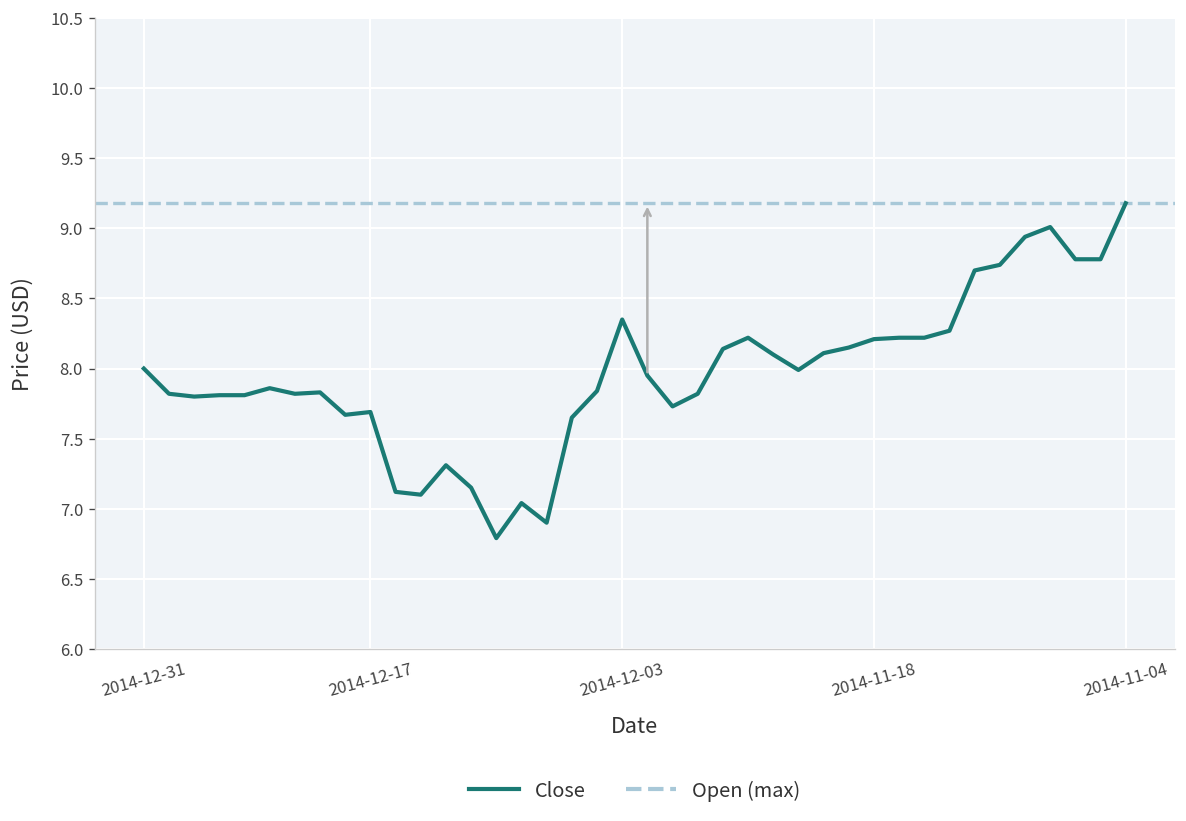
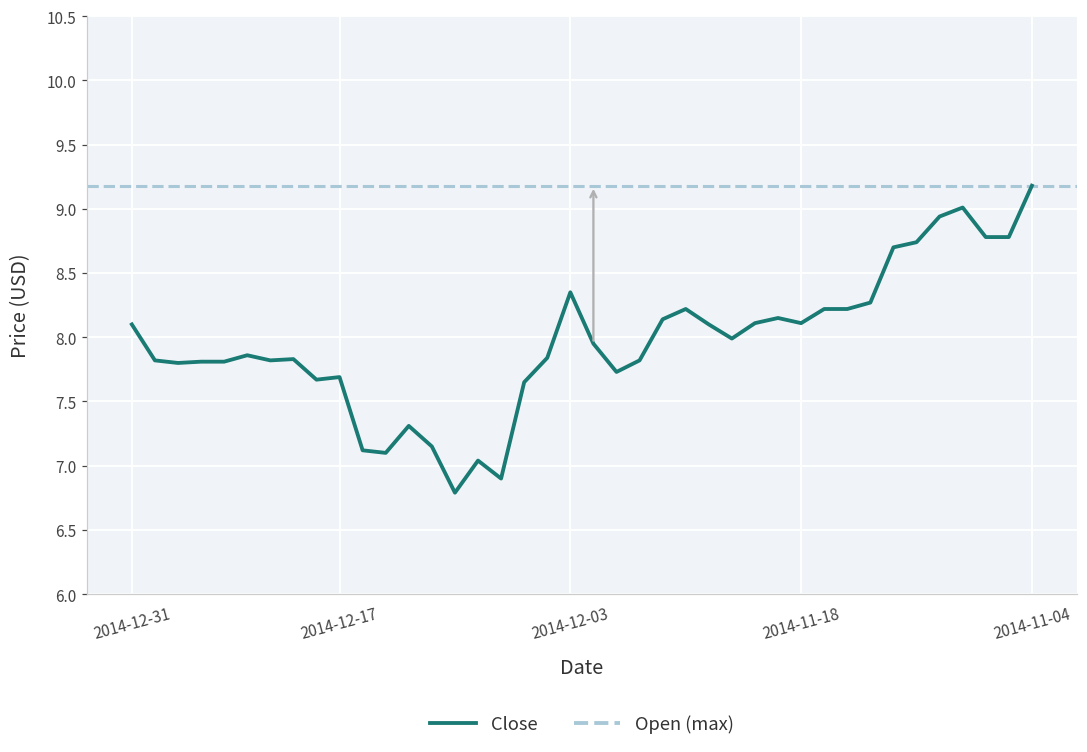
2014-12-31: 8.0 -> 8.1
2014-11-18: 8.21 -> 8.11
